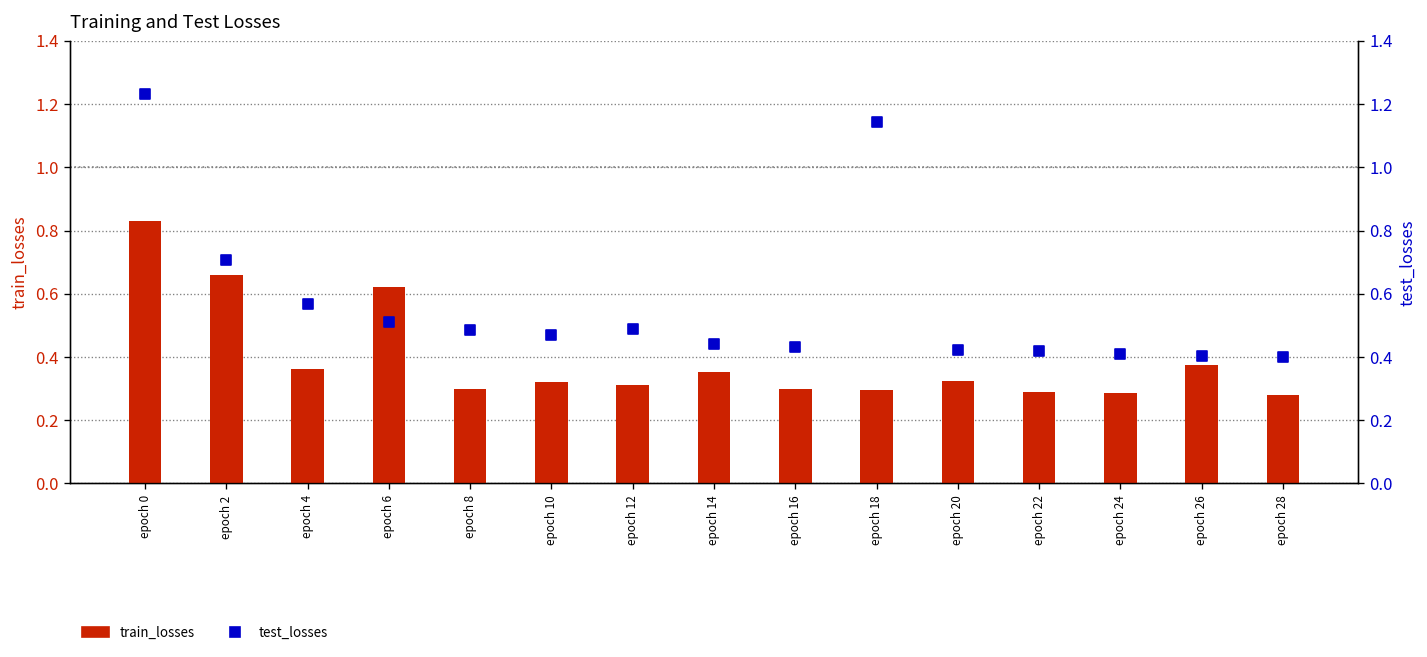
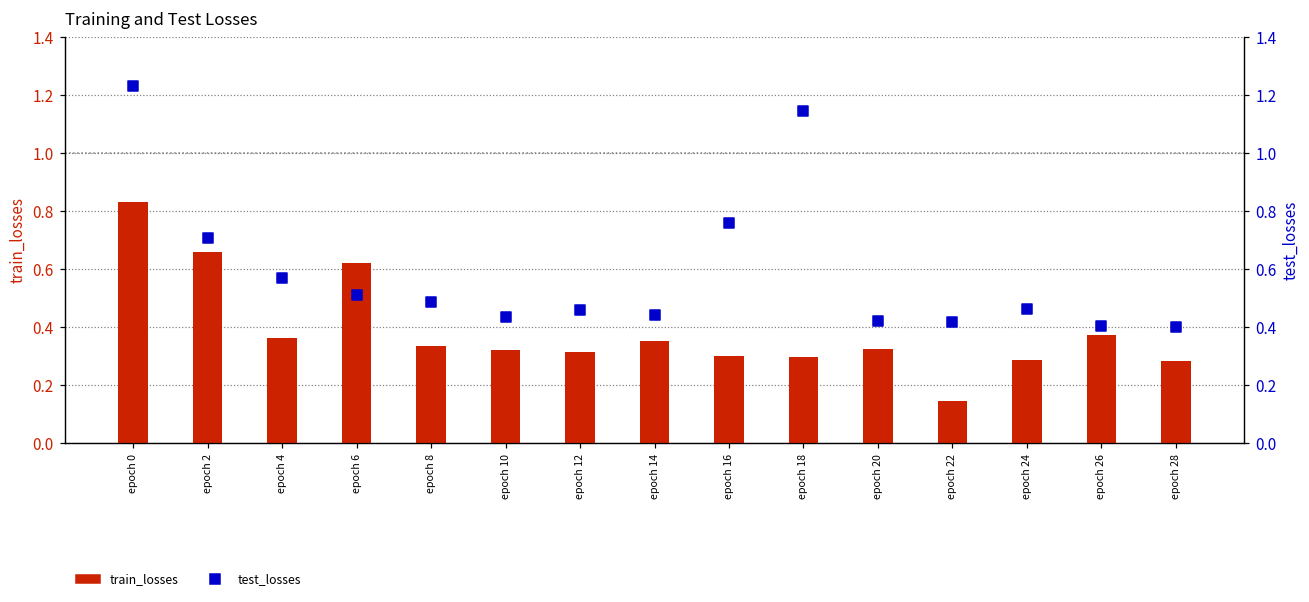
train_losses, epoch 8: 0.30 -> 0.33
train_losses, epoch 22: 0.29 -> 0.14
test_losses, epoch 10: 0.47 -> 0.43
test_losses, epoch 12: 0.49 -> 0.46
test_losses, epoch 16: 0.43 -> 0.76
test_losses, epoch 24: 0.41 -> 0.46
